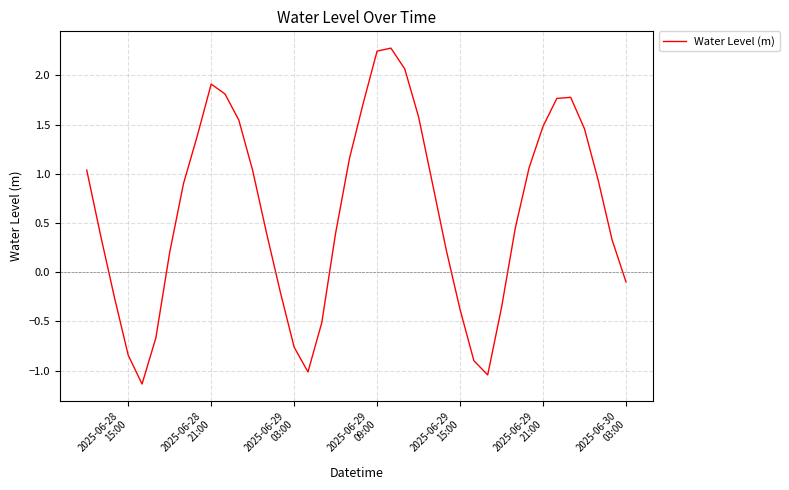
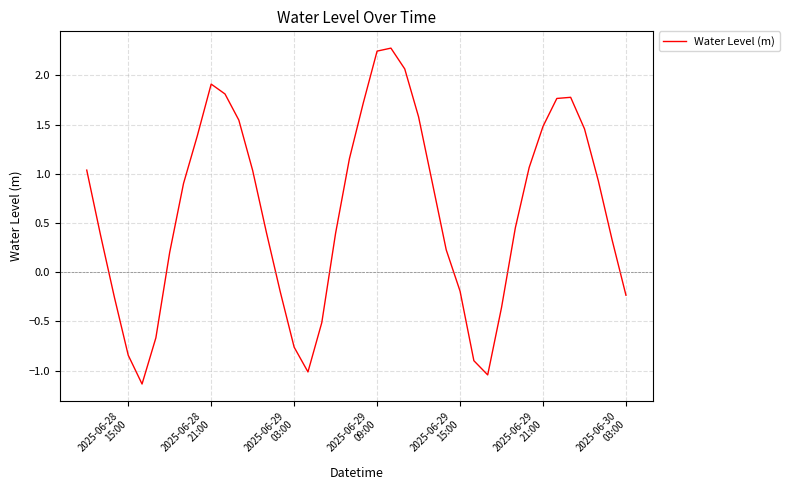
2025-06-29 15:00: -0.4 -> -0.2
2025-06-30 03:00: -0.1 -> -0.2
